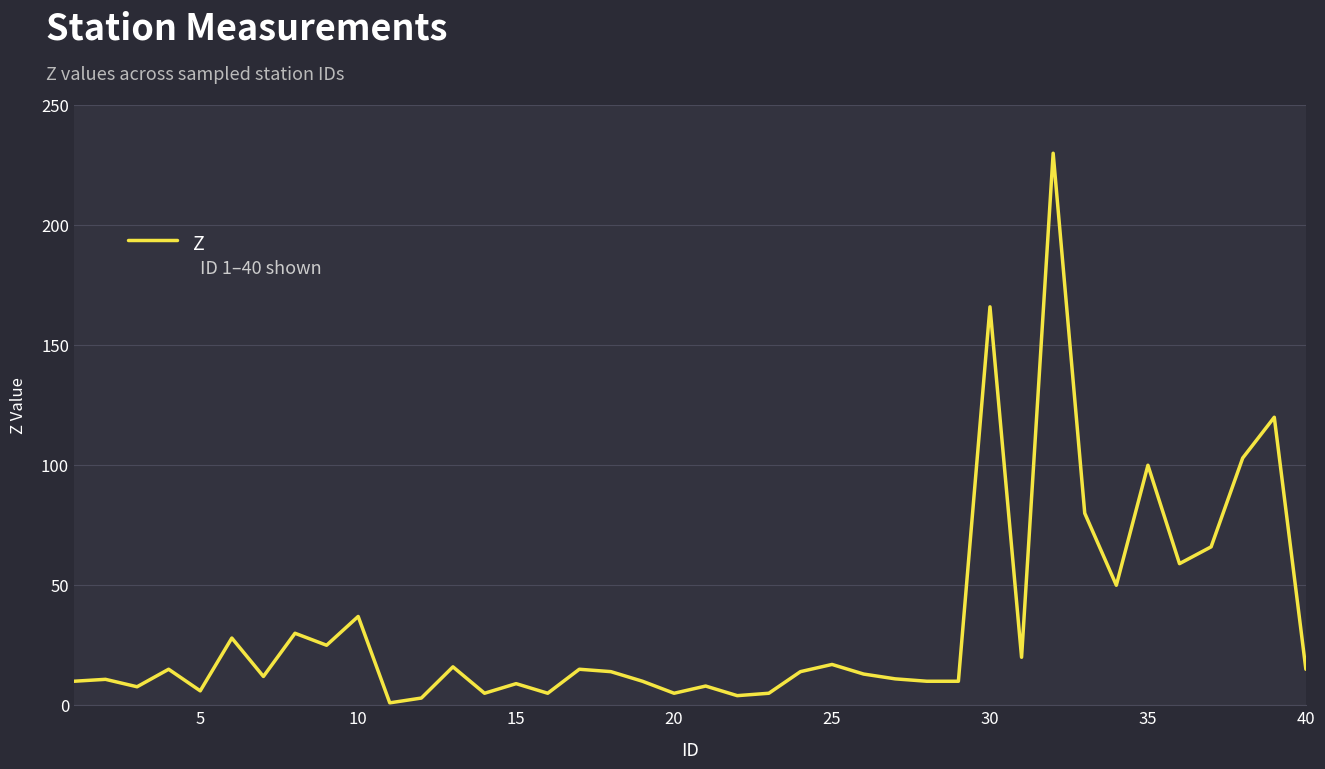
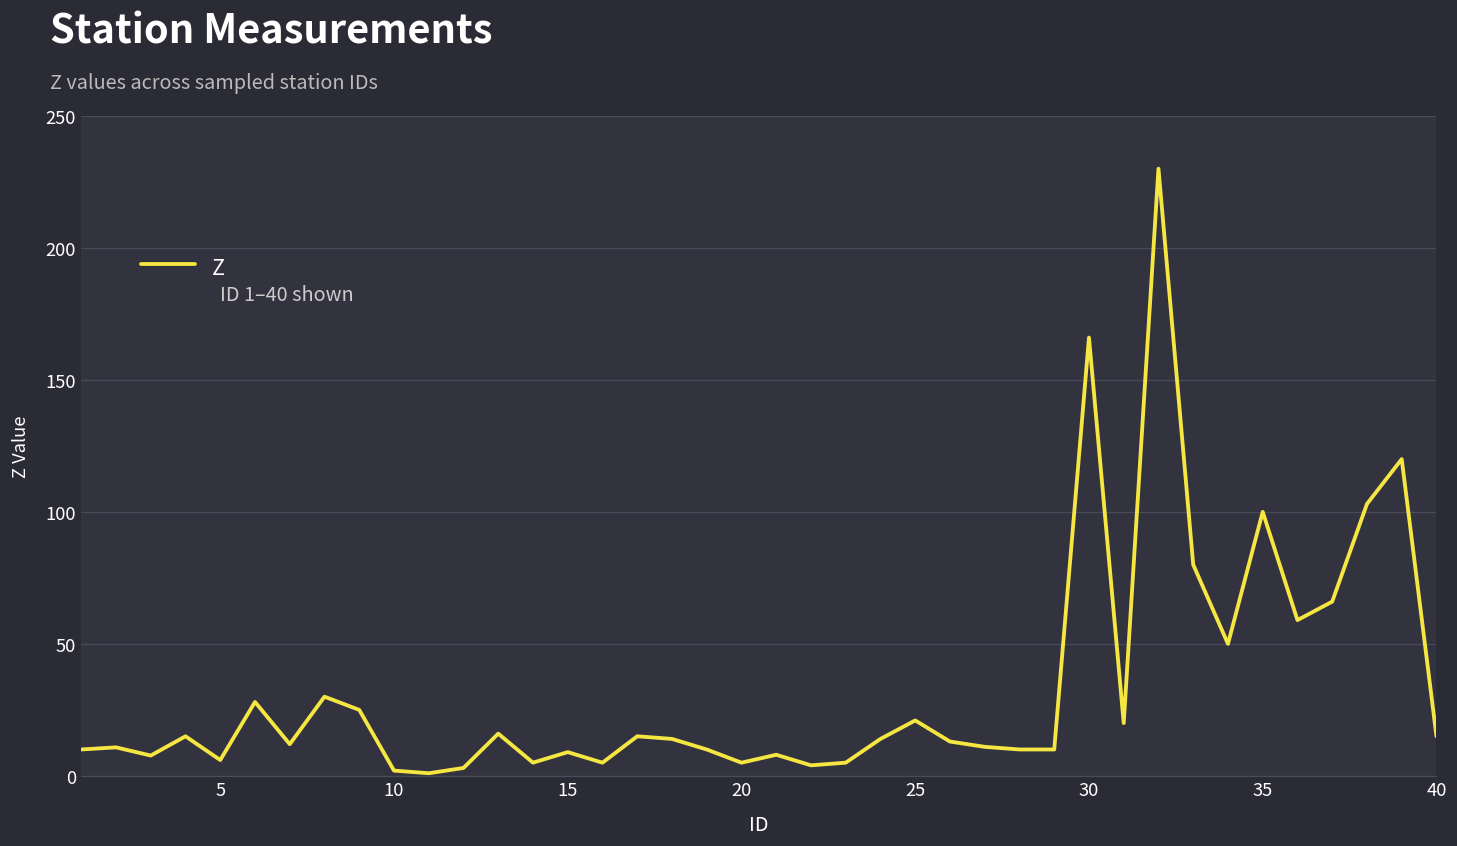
10: 37 -> 2
25: 17 -> 21
